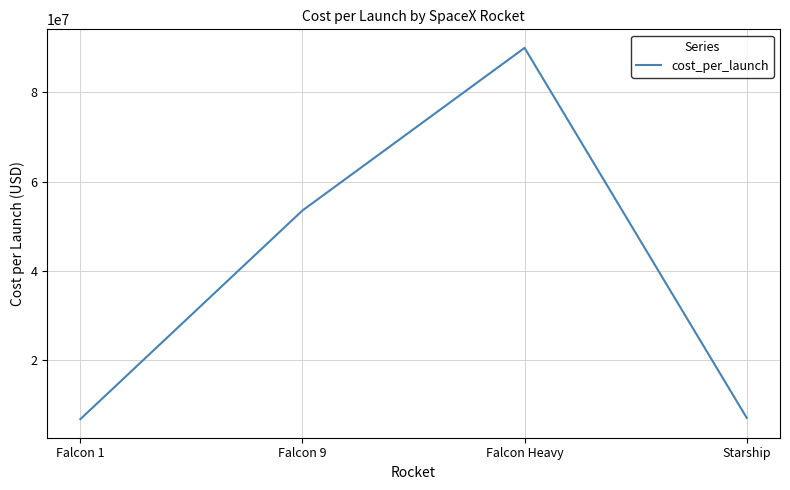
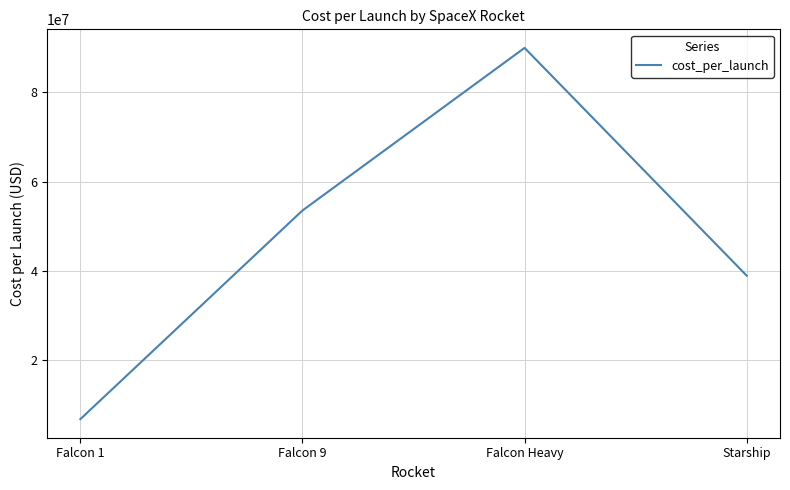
Starship: 7000000 -> 39000000
